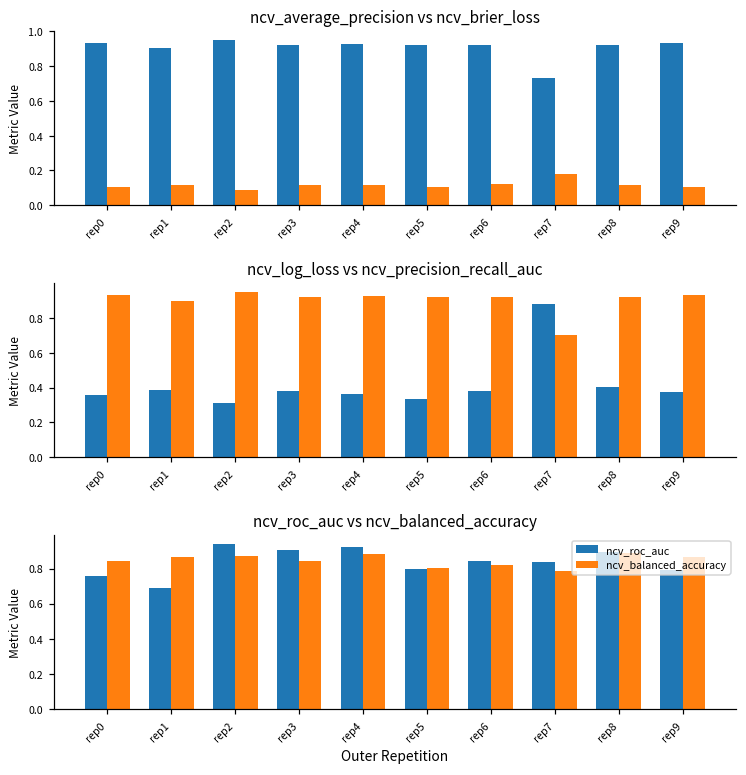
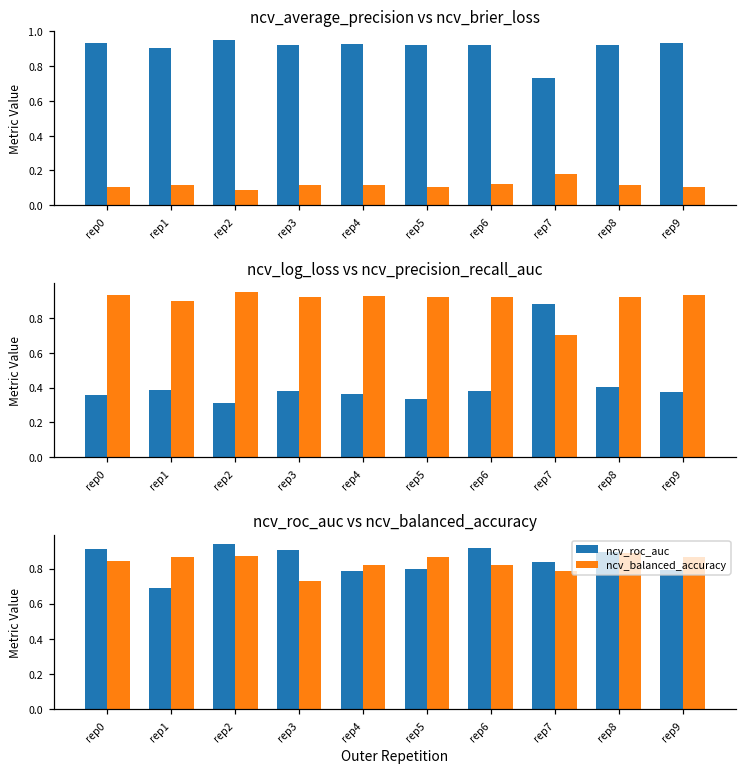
ncv_roc_auc vs ncv_balanced_accuracy, ncv_roc_auc, rep0: 0.76 -> 0.91
ncv_roc_auc vs ncv_balanced_accuracy, ncv_balanced_accuracy, rep3: 0.84 -> 0.73
ncv_roc_auc vs ncv_balanced_accuracy, ncv_roc_auc, rep4: 0.92 -> 0.78
ncv_roc_auc vs ncv_balanced_accuracy, ncv_balanced_accuracy, rep4: 0.88 -> 0.82
ncv_roc_auc vs ncv_balanced_accuracy, ncv_balanced_accuracy, rep5: 0.80 -> 0.87
ncv_roc_auc vs ncv_balanced_accuracy, ncv_roc_auc, rep6: 0.84 -> 0.92
